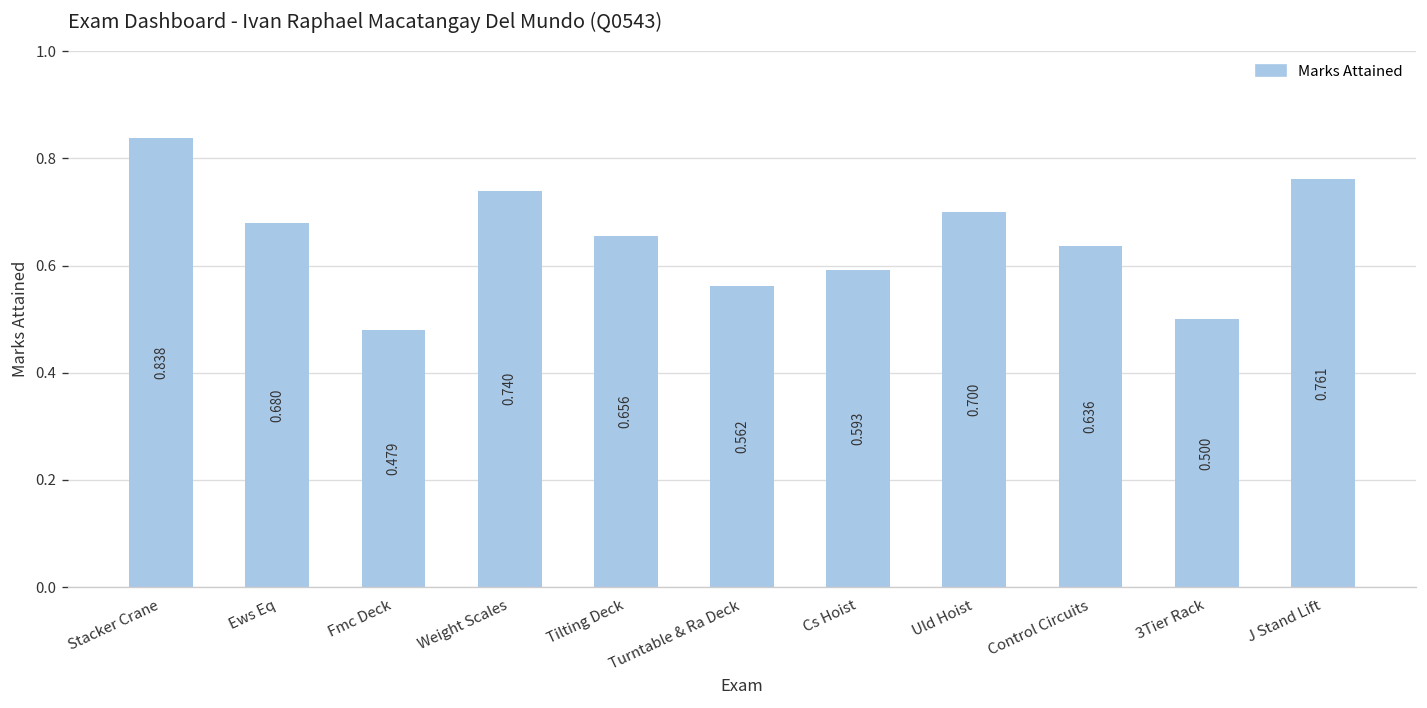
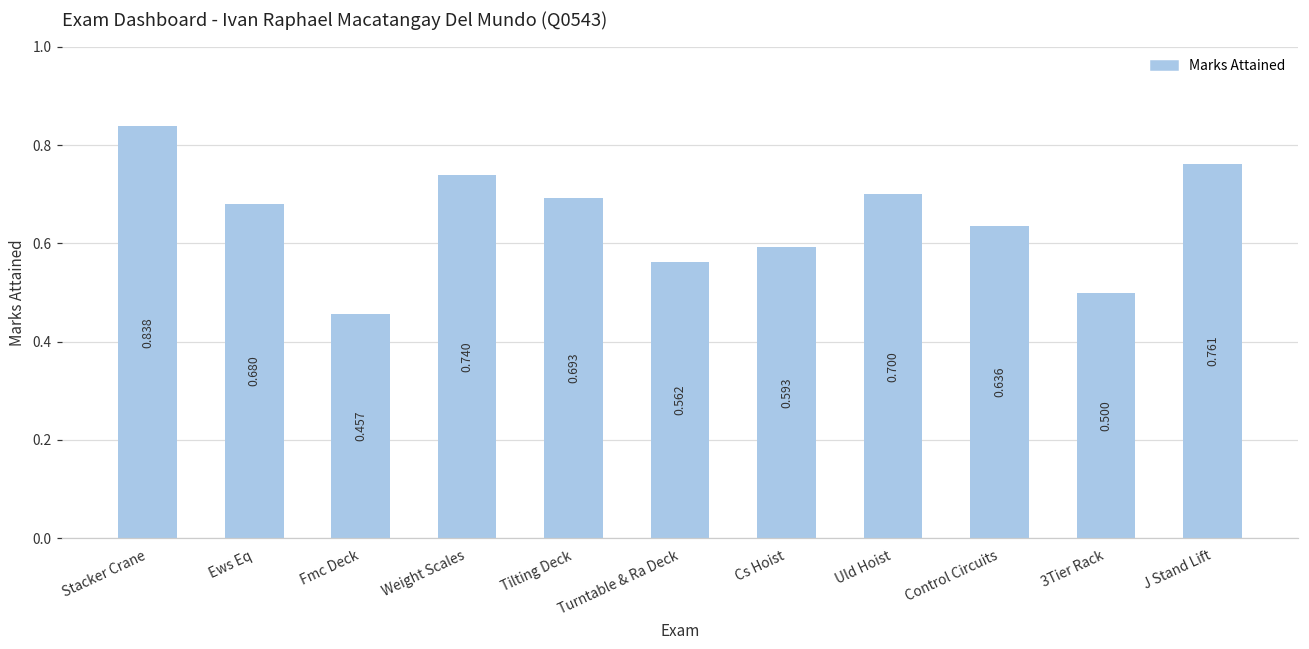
Fmc Deck: 0.479 -> 0.457
Tilting Deck: 0.656 -> 0.693
